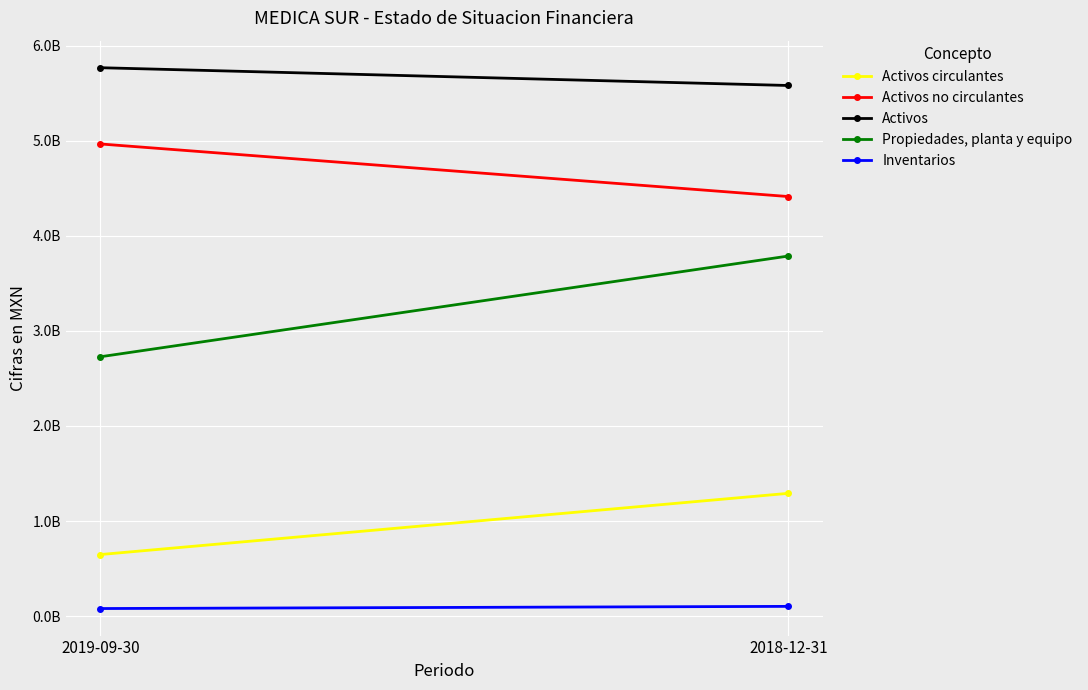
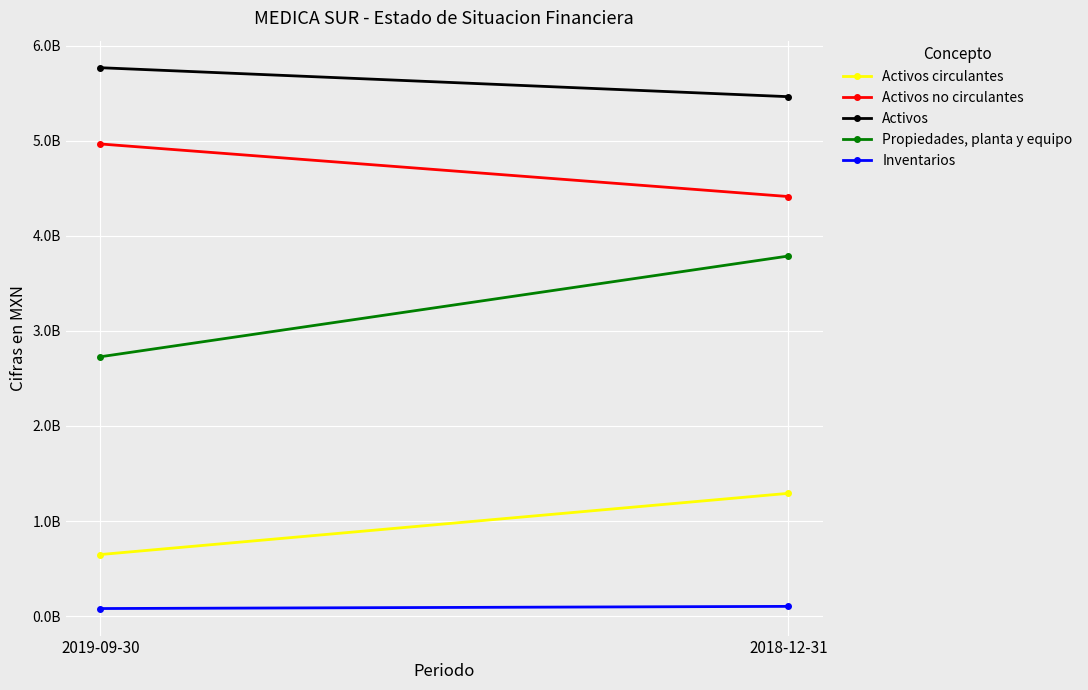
Activos, 2018-12-31: 5600000000 -> 5500000000
